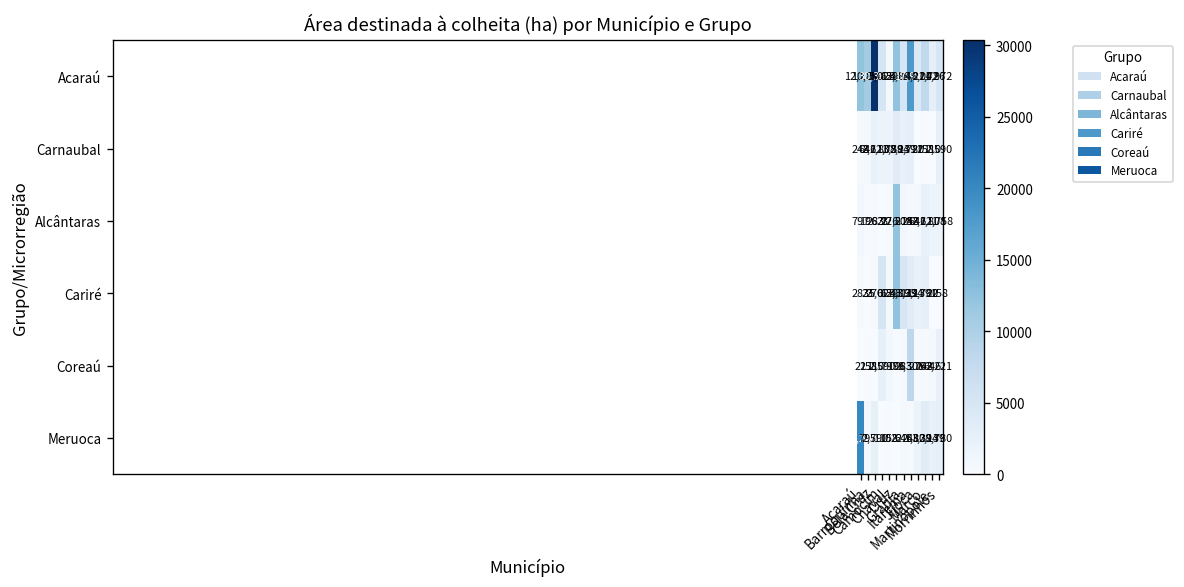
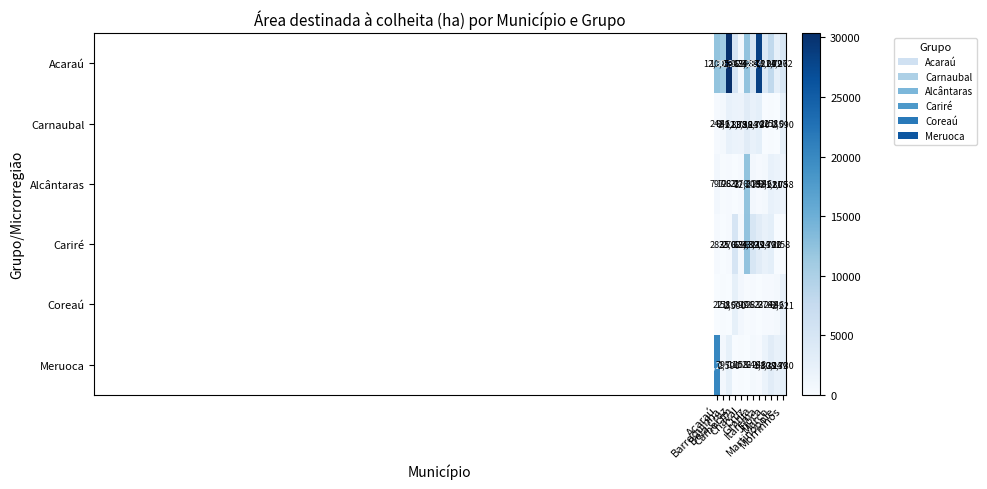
Acaraú, Itarema: 17,926 -> 28,444
Coreaú, Itarema: 8,306 -> 23
